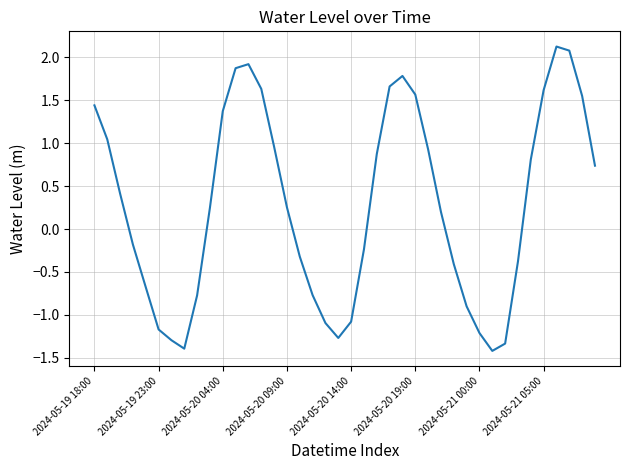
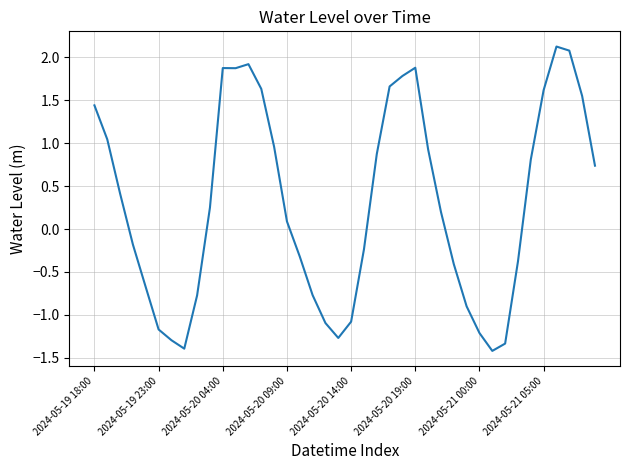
2024-05-20 04:00: 1.4 -> 1.9
2024-05-20 09:00: 0.3 -> 0.1
2024-05-20 19:00: 1.6 -> 1.9
